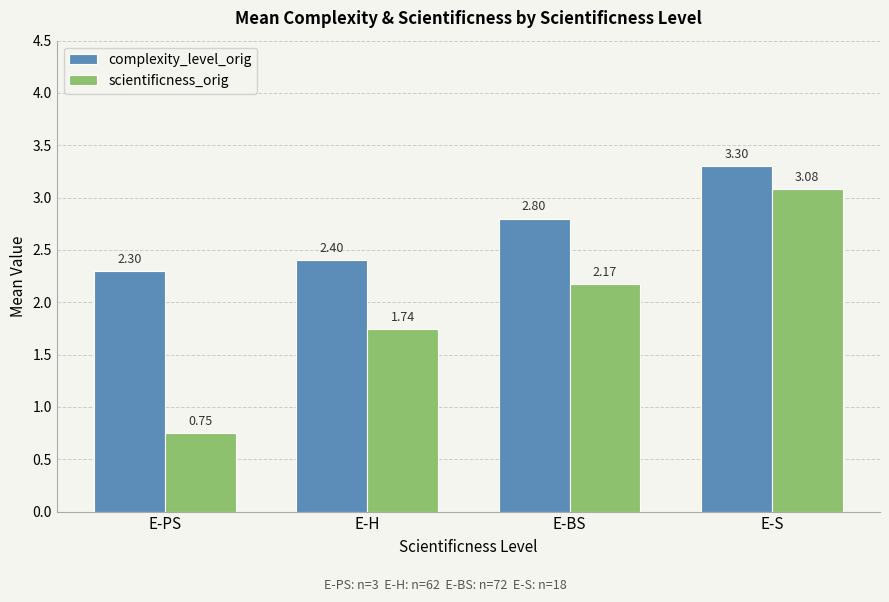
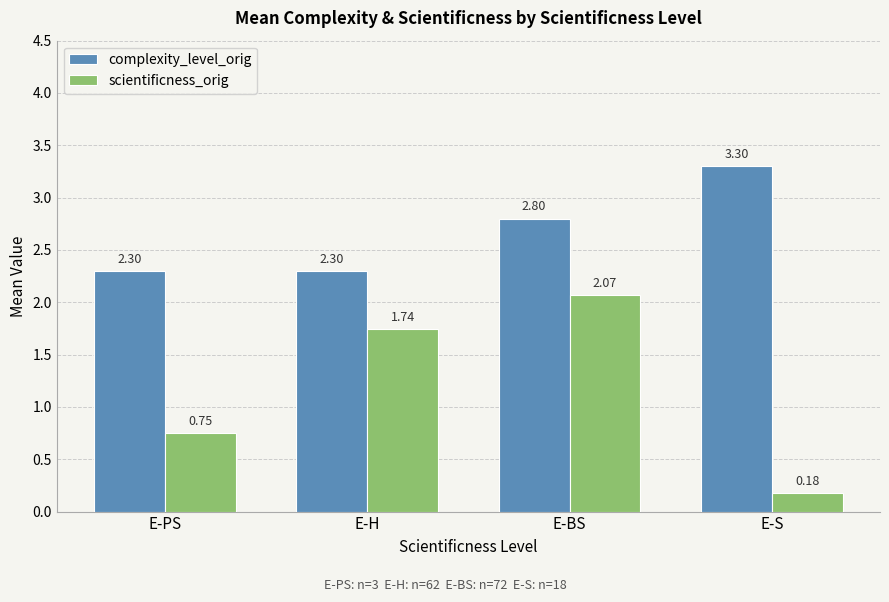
complexity_level_orig, E-H: 2.40 -> 2.30
scientificness_orig, E-BS: 2.17 -> 2.07
scientificness_orig, E-S: 3.08 -> 0.18
